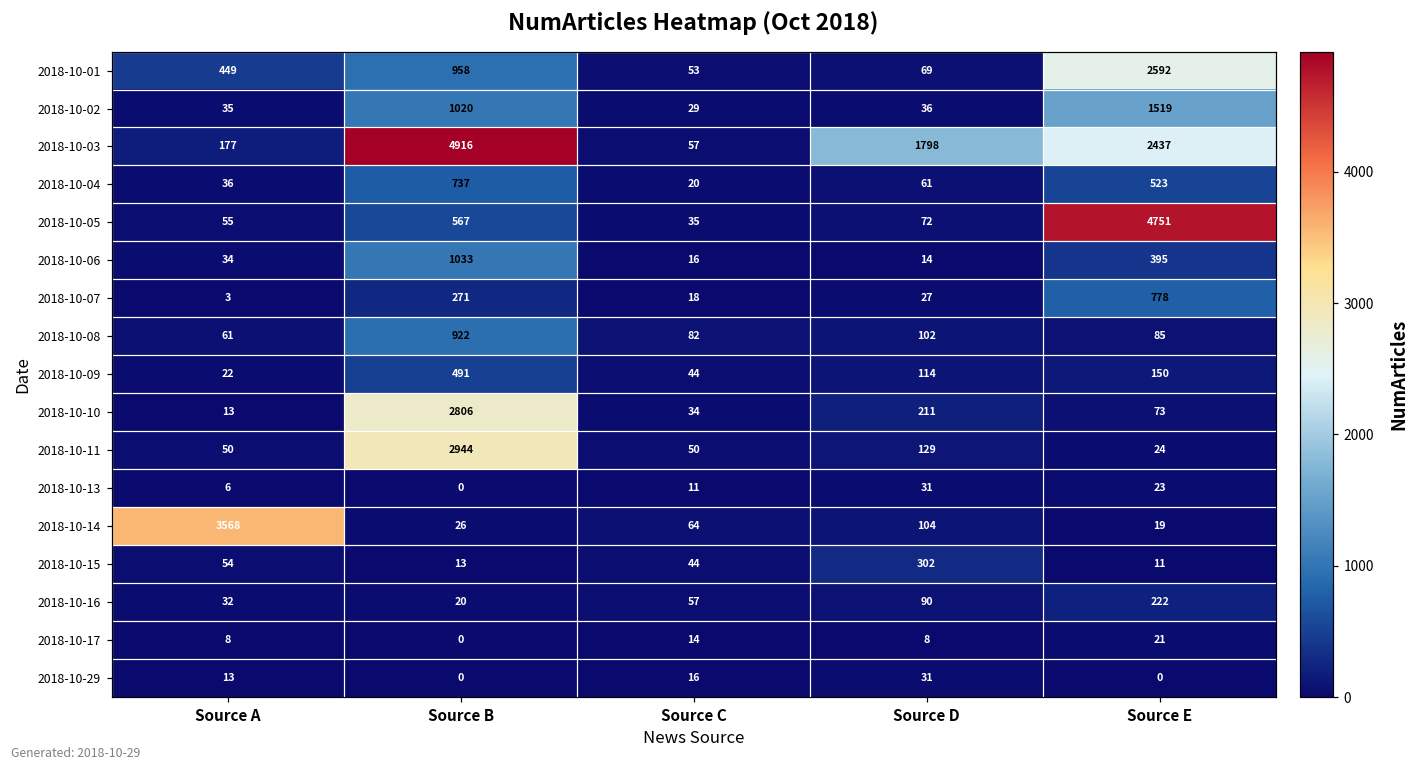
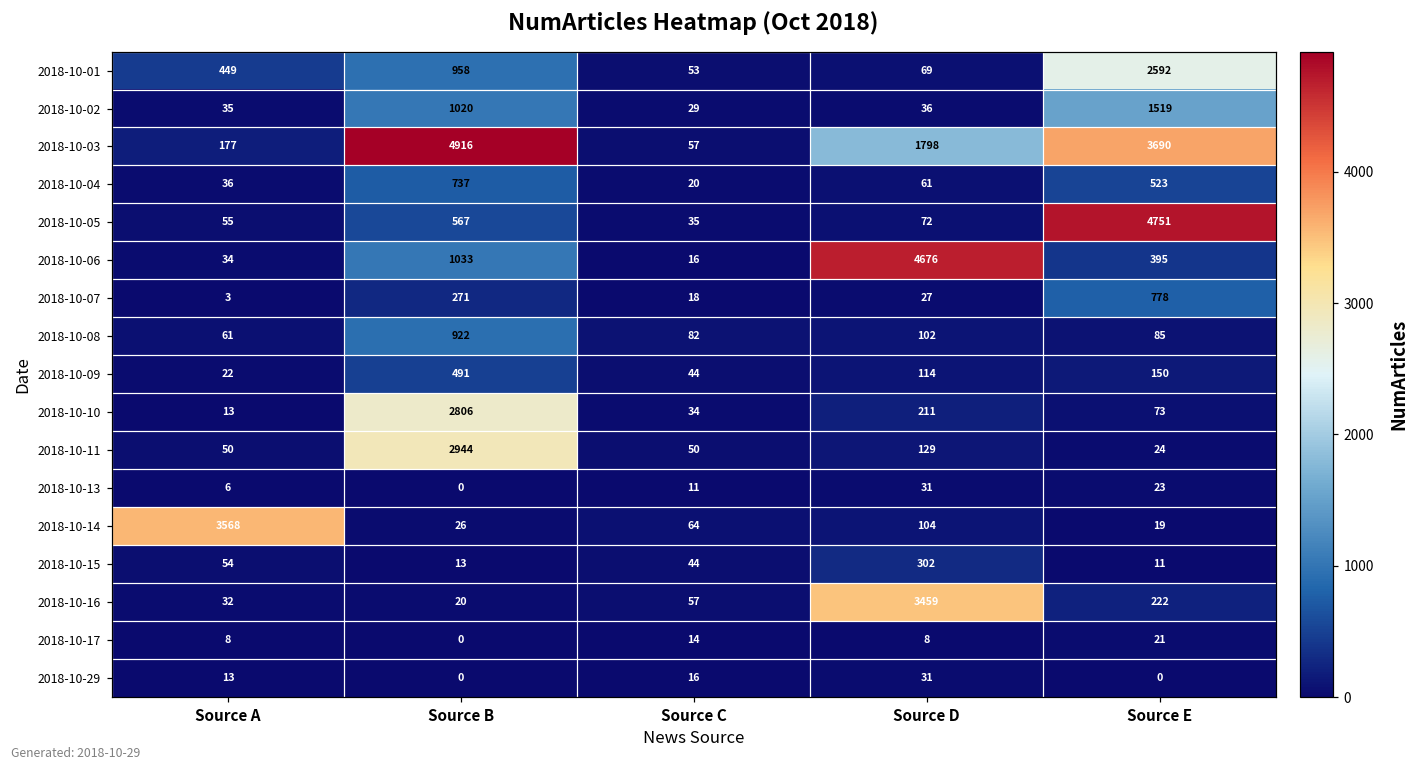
2018-10-03, Source E: 2437 -> 3690
2018-10-06, Source D: 14 -> 4676
2018-10-16, Source D: 90 -> 3459
